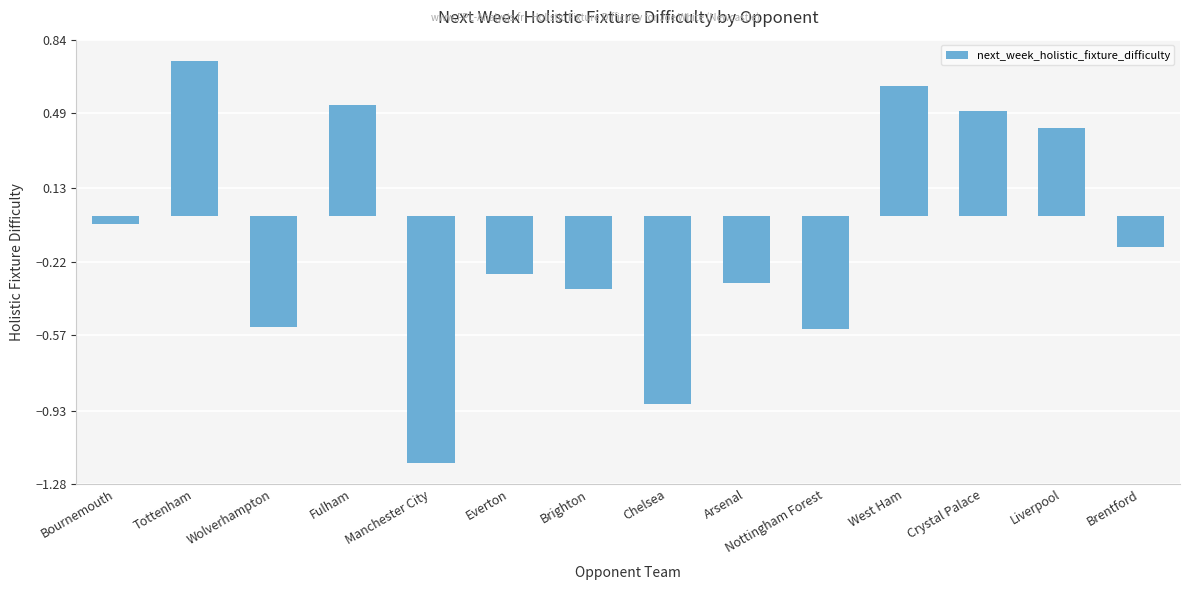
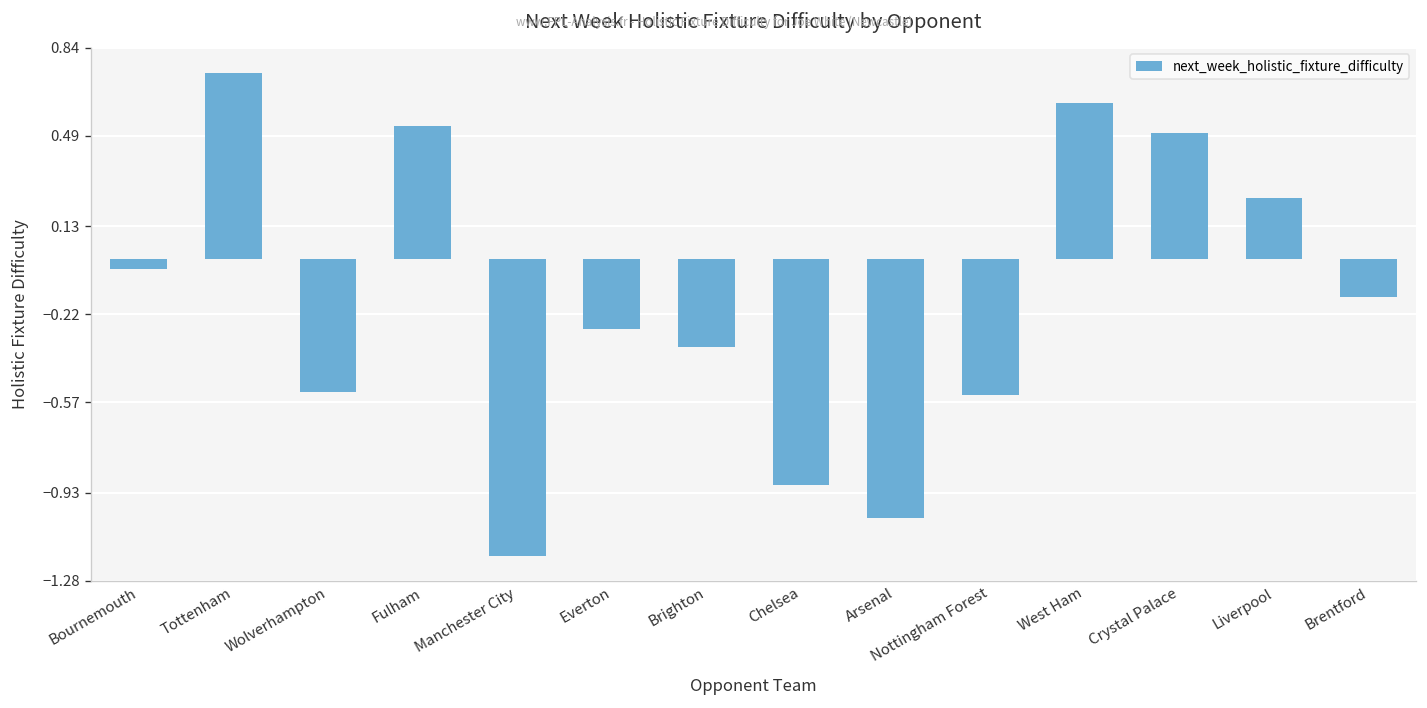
Arsenal: -0.32 -> -1.03
Liverpool: 0.42 -> 0.24
